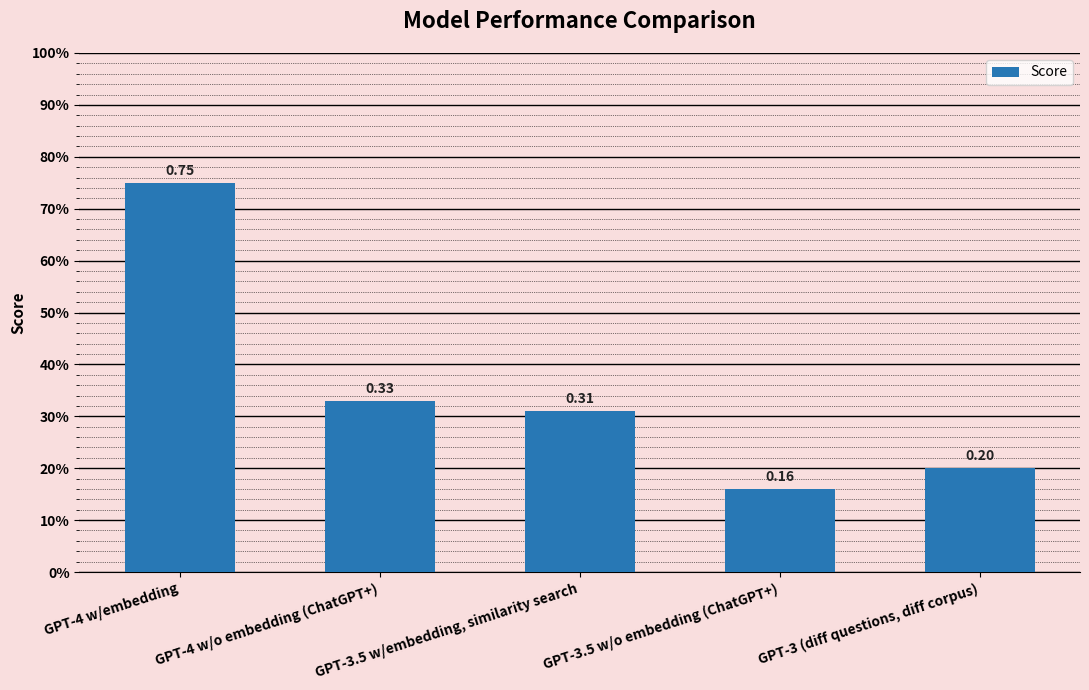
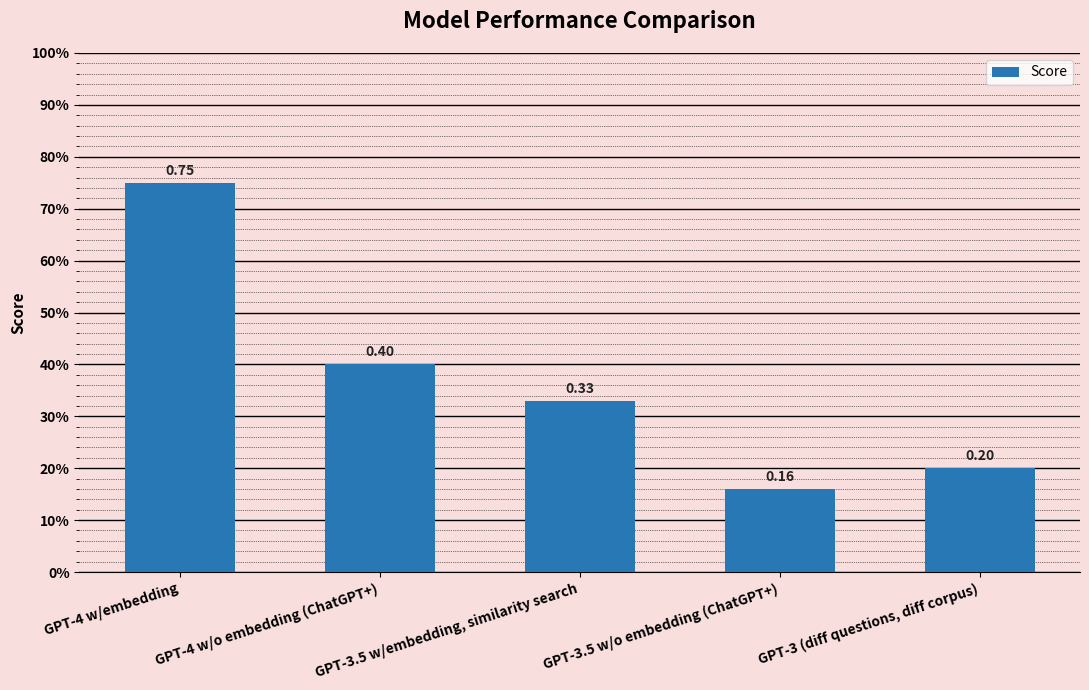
GPT-4 w/o embedding (ChatGPT+): 0.33 -> 0.40
GPT-3.5 w/embedding, similarity search: 0.31 -> 0.33
